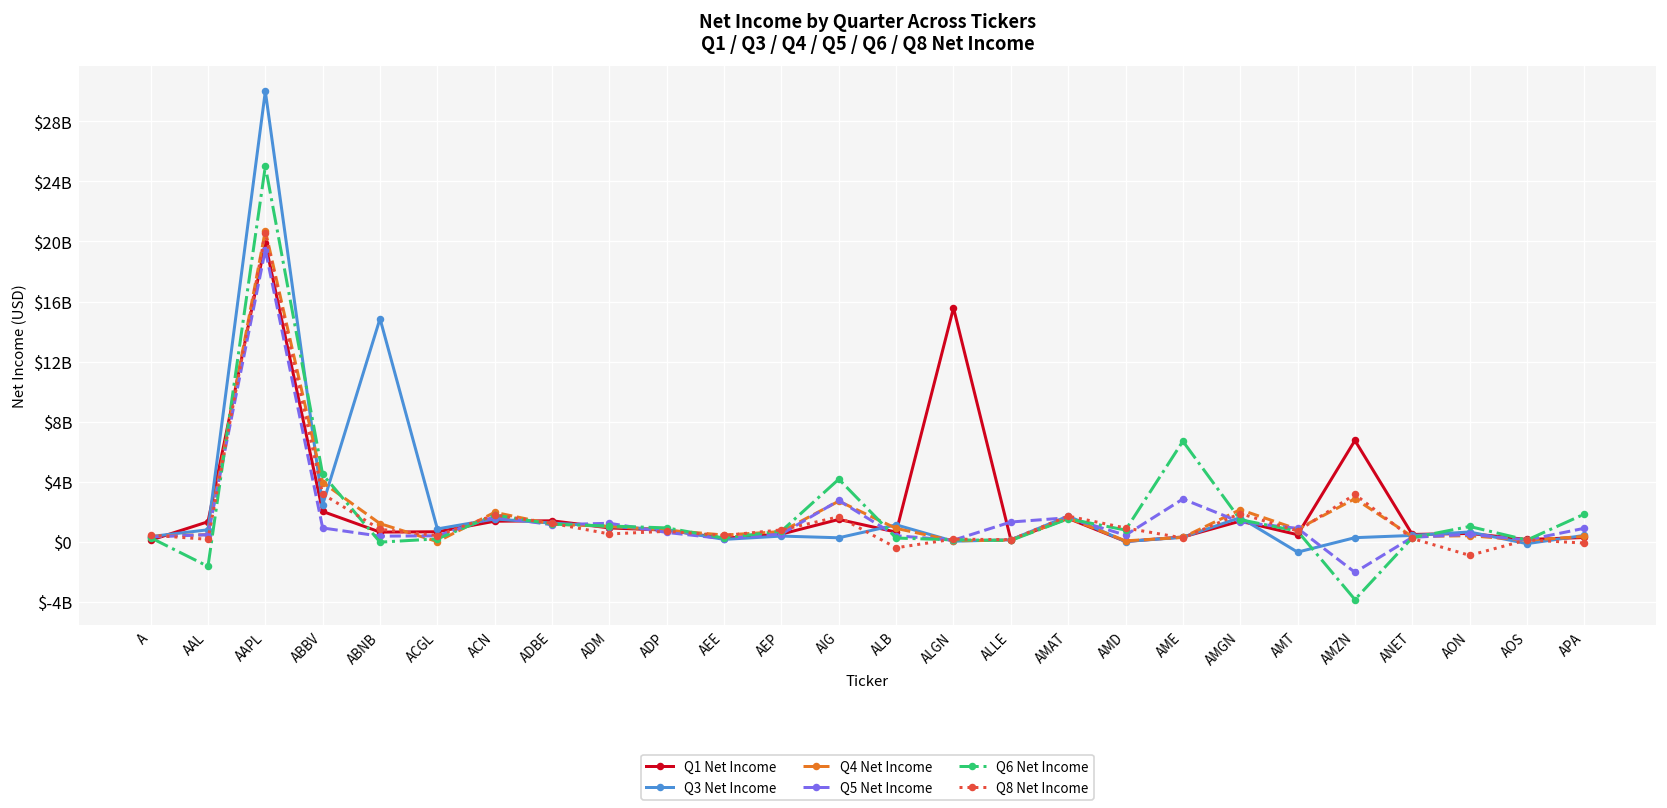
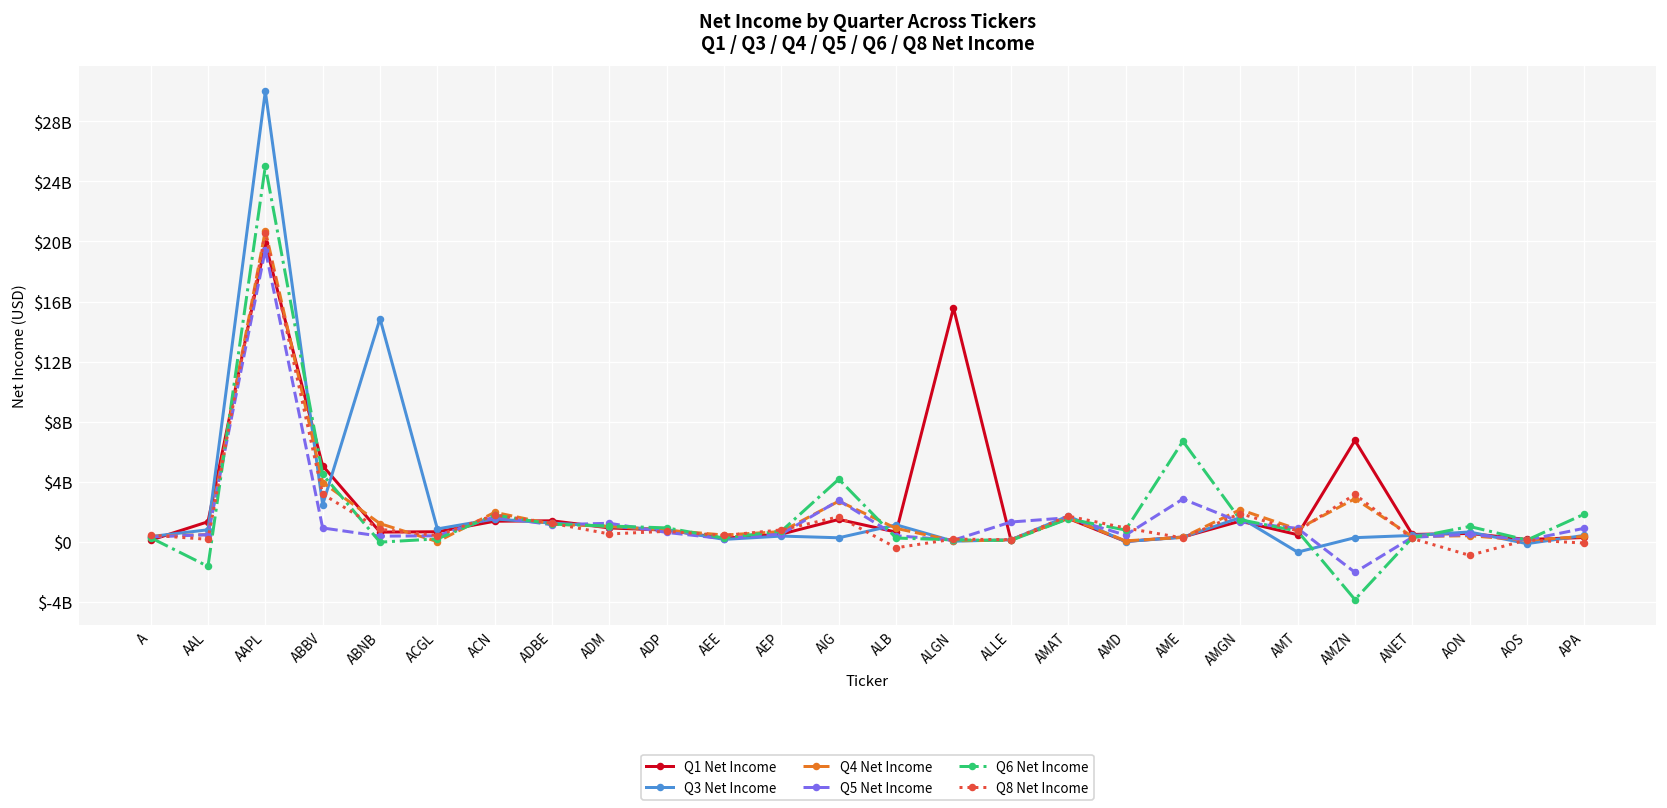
Q1 Net Income, ABBV: $2000000000 -> $5100000000
